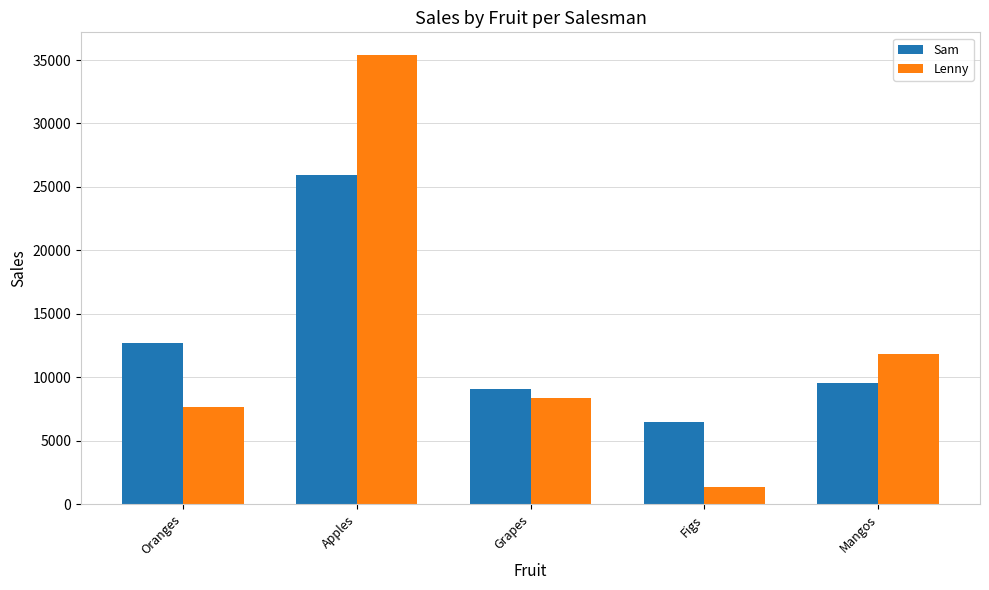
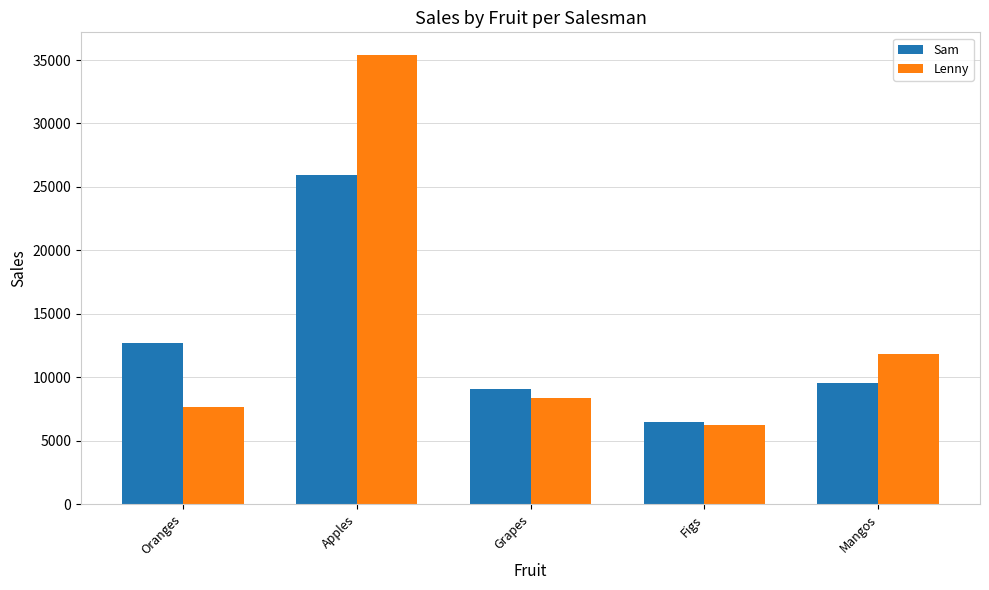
Lenny, Figs: 1400 -> 6200
